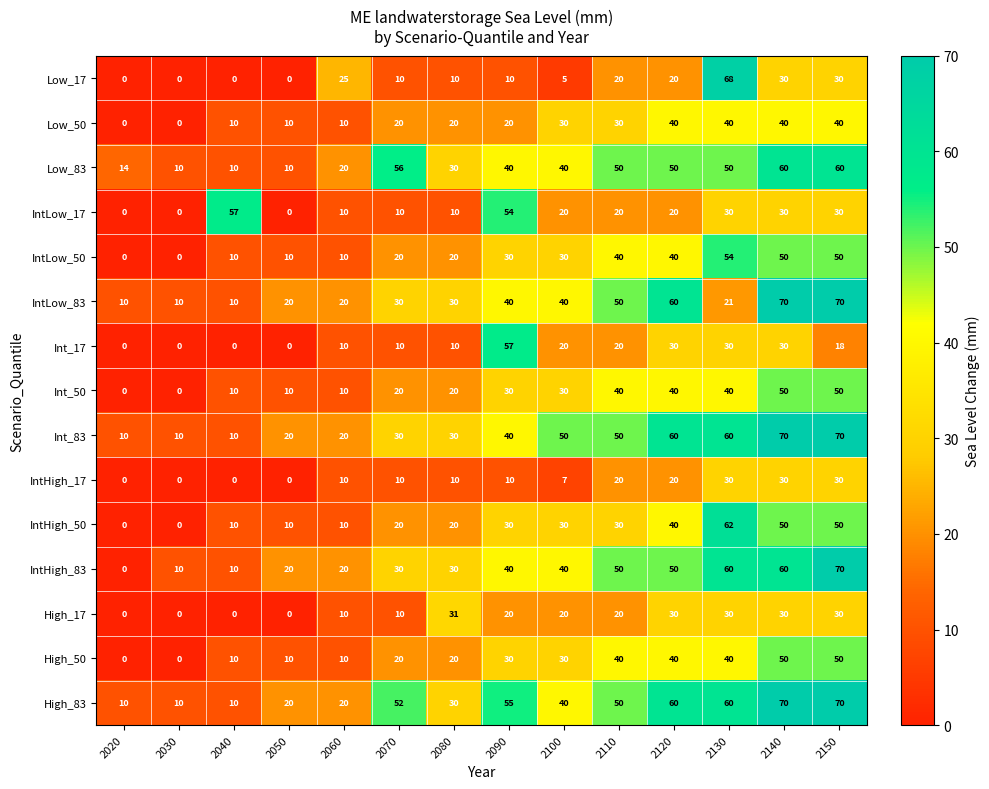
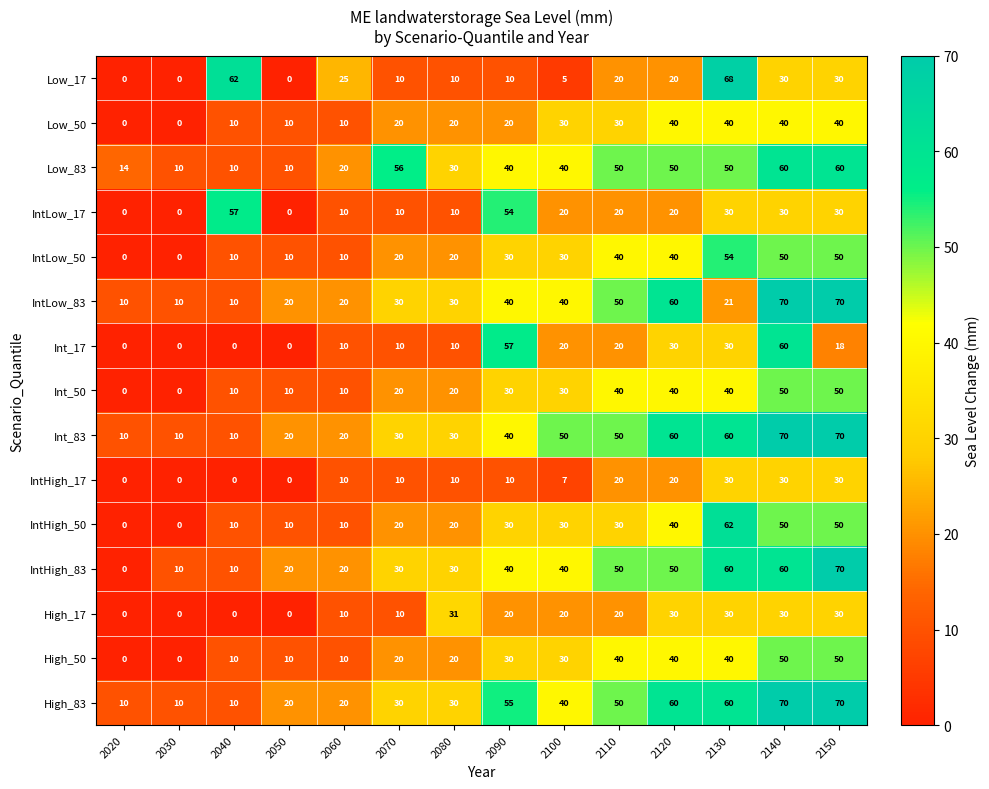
Low_17, 2040: 0 -> 62
Int_17, 2140: 30 -> 60
High_83, 2070: 52 -> 30
